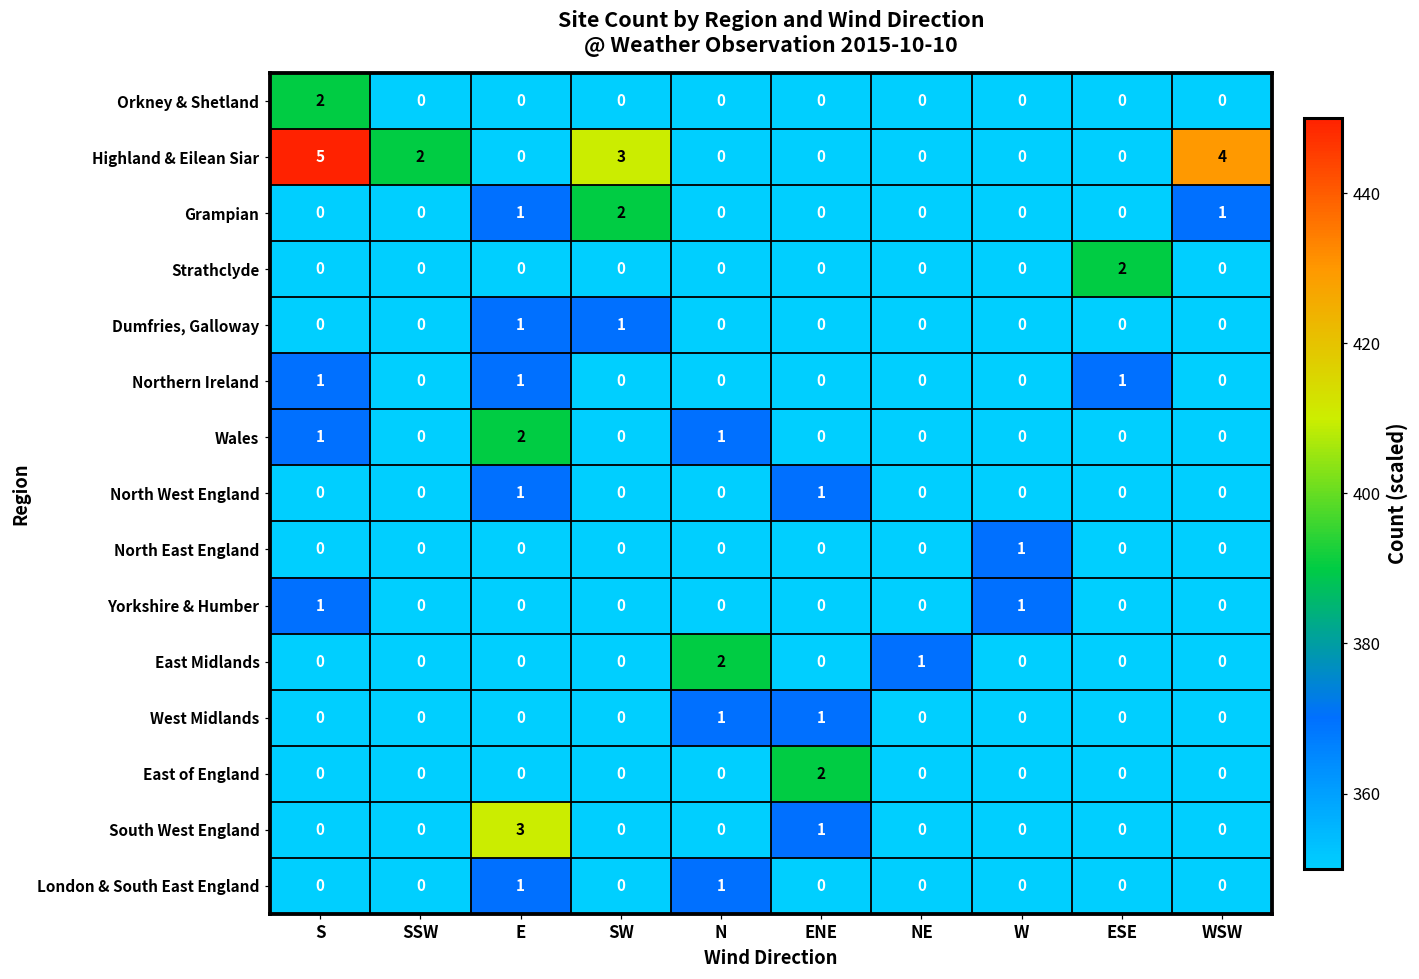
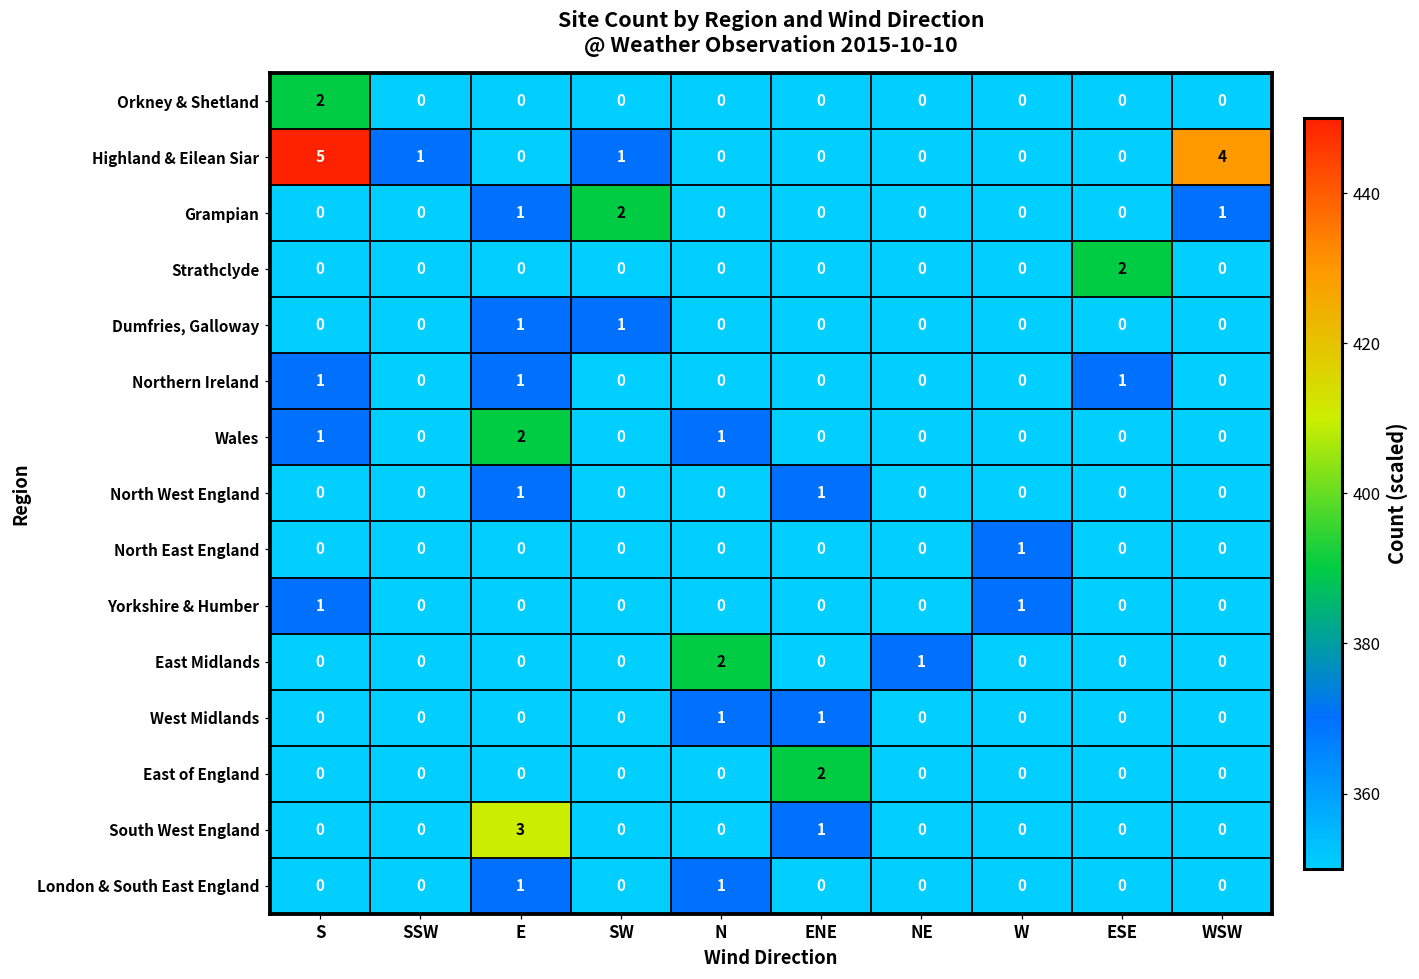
Highland & Eilean Siar, SSW: 2 -> 1
Highland & Eilean Siar, SW: 3 -> 1
